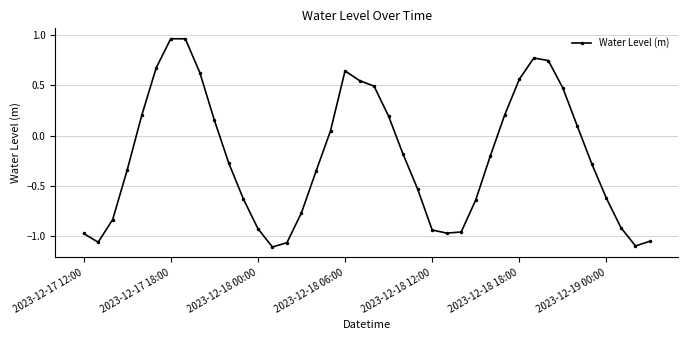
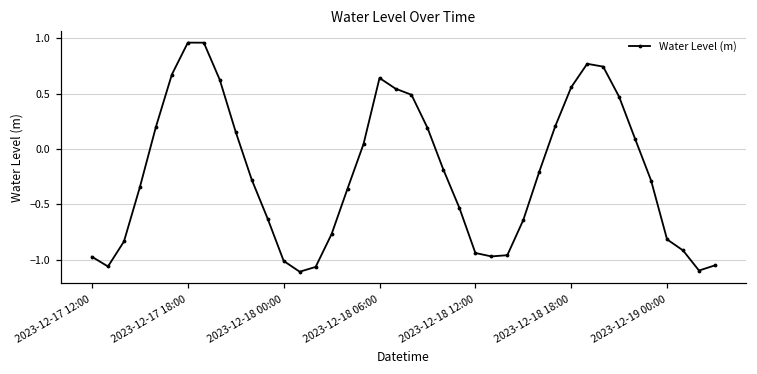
2023-12-18 00:00: -0.93 -> -1.01
2023-12-19 00:00: -0.62 -> -0.82
